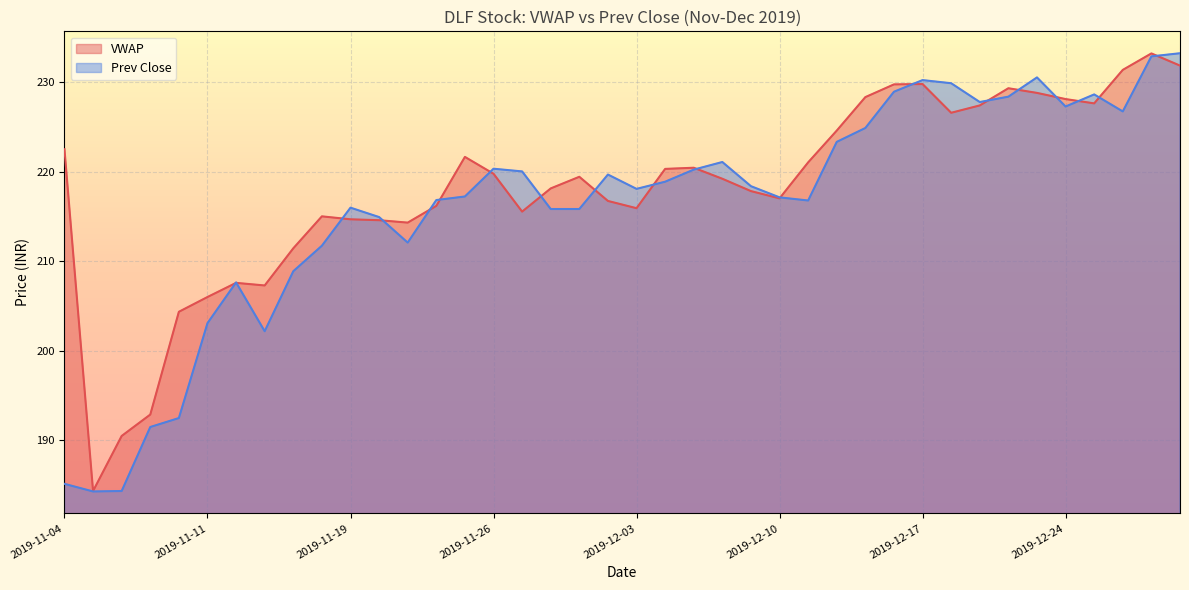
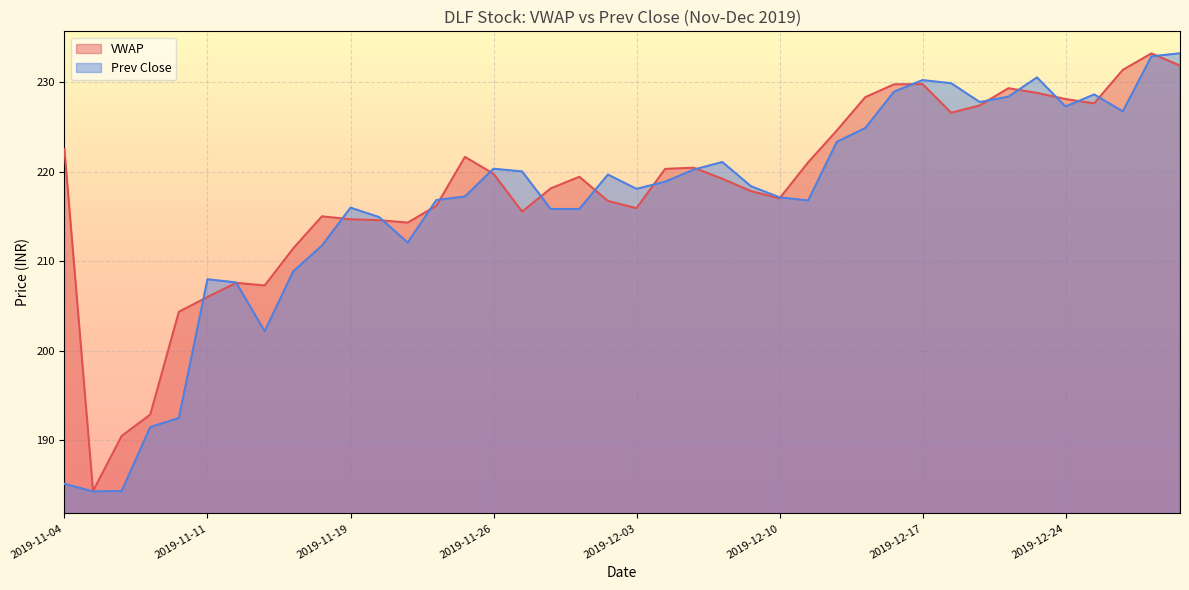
Prev Close, 2019-11-11: 203 -> 208
